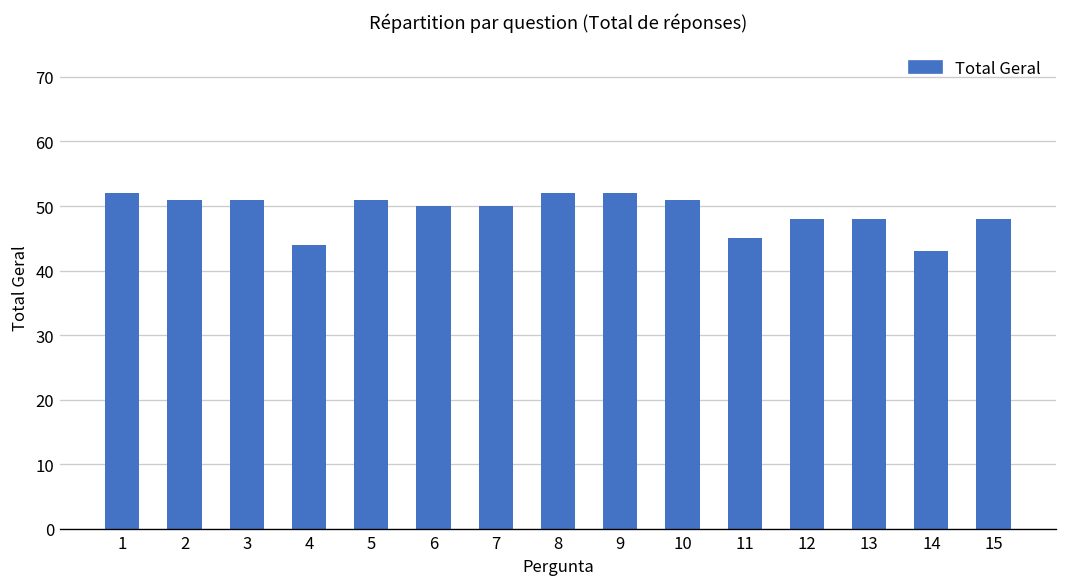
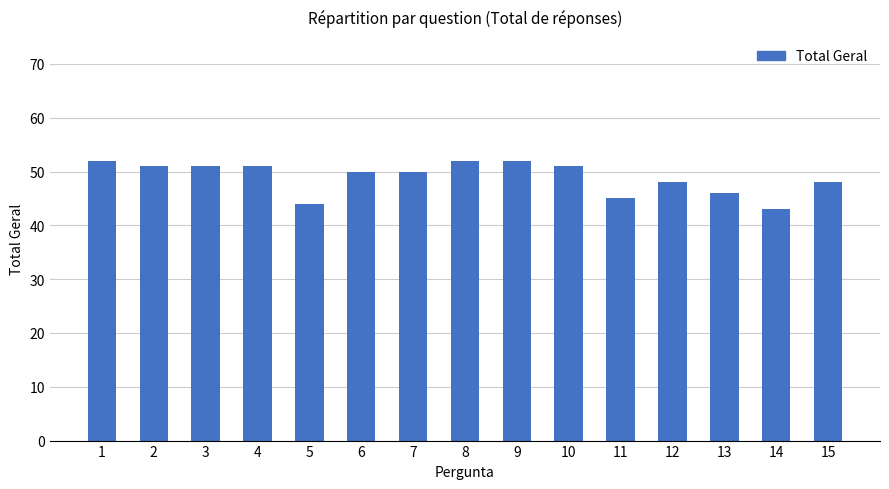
4: 44 -> 51
5: 51 -> 44
13: 48 -> 46
